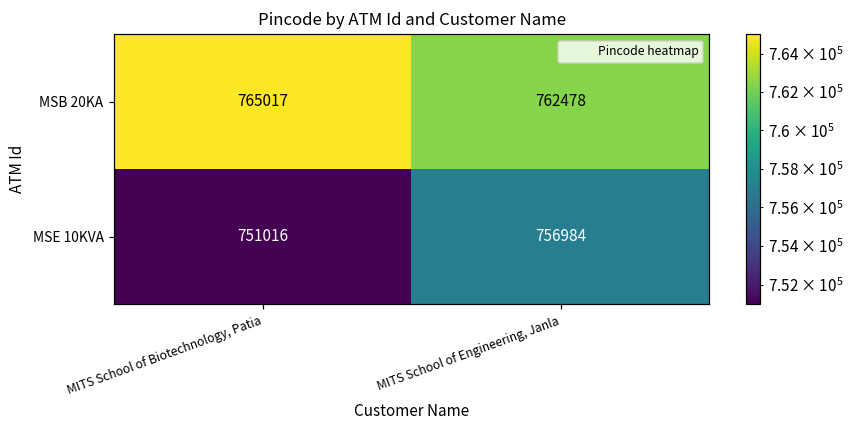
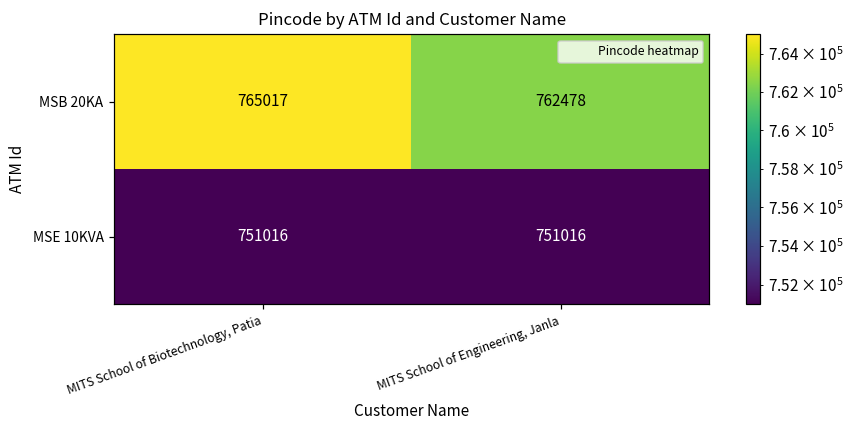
MSE 10KVA, MITS School of Engineering, Janla: 756984 -> 751016
